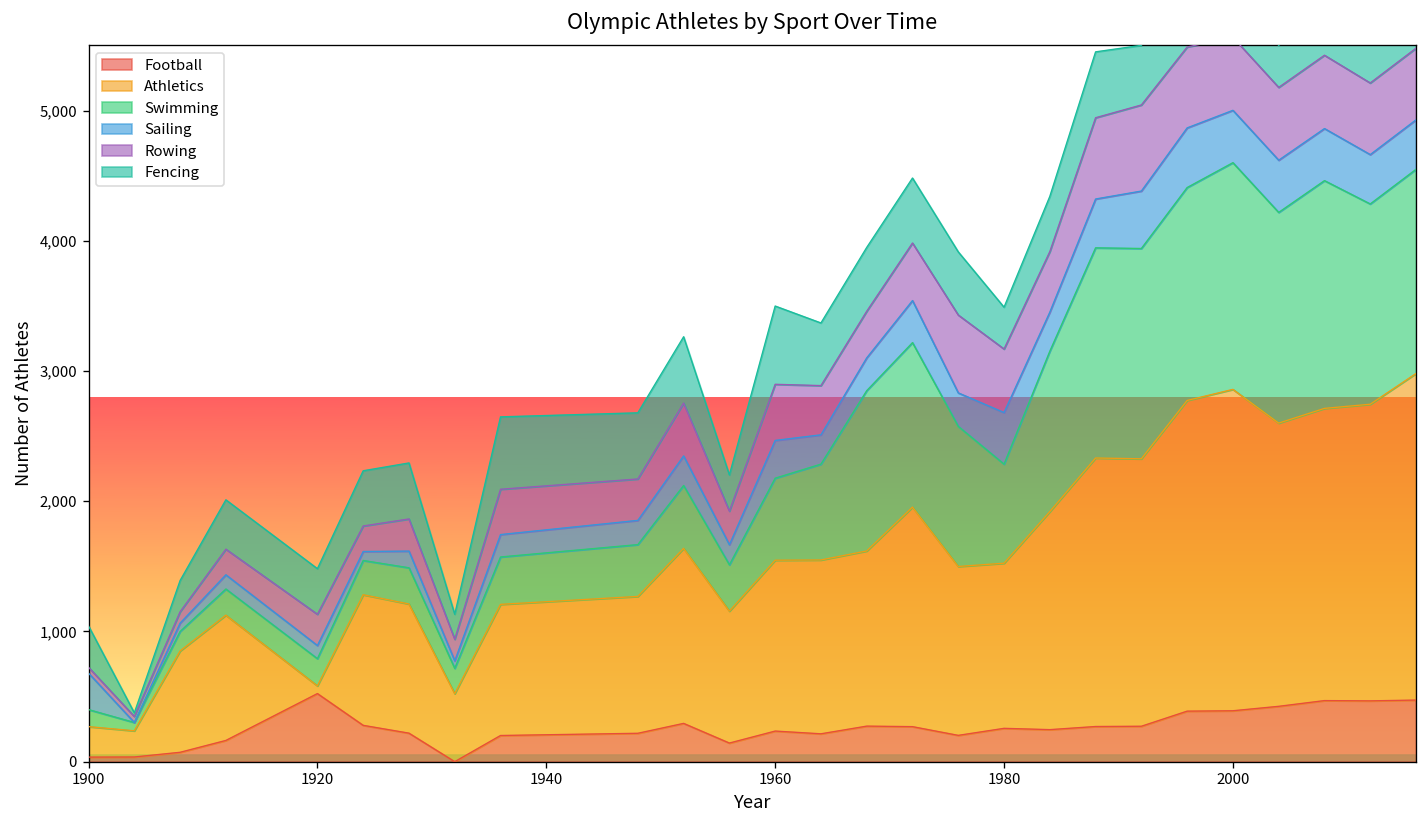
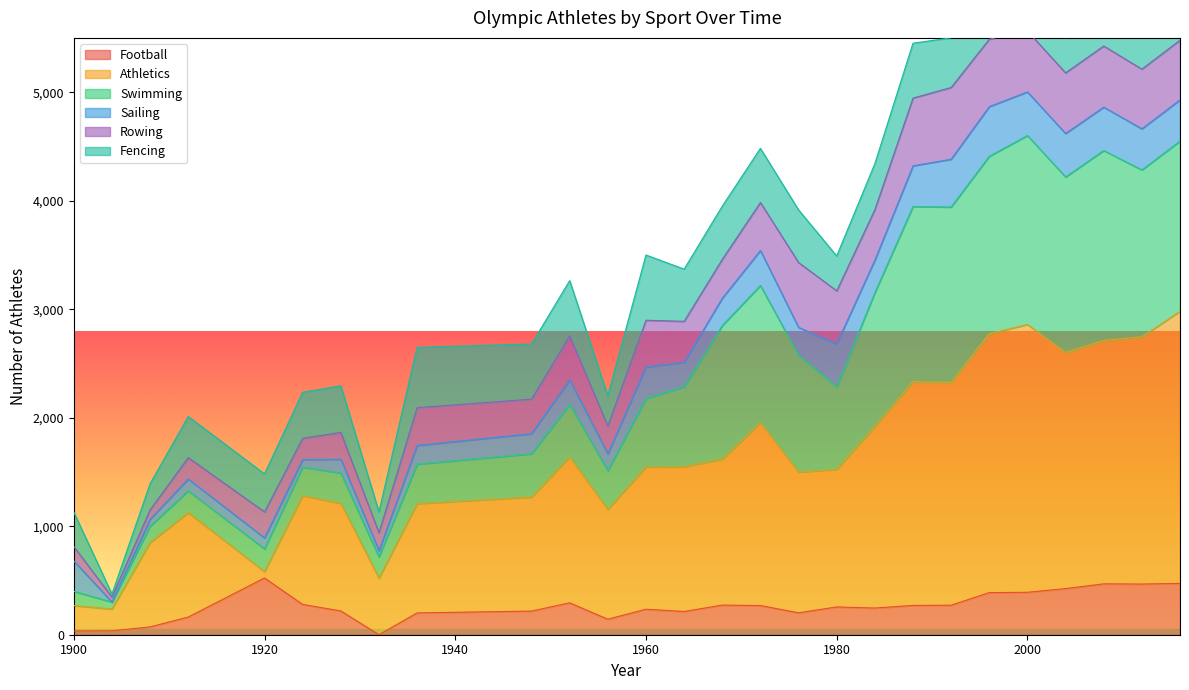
Rowing, 1900: 50 -> 130
